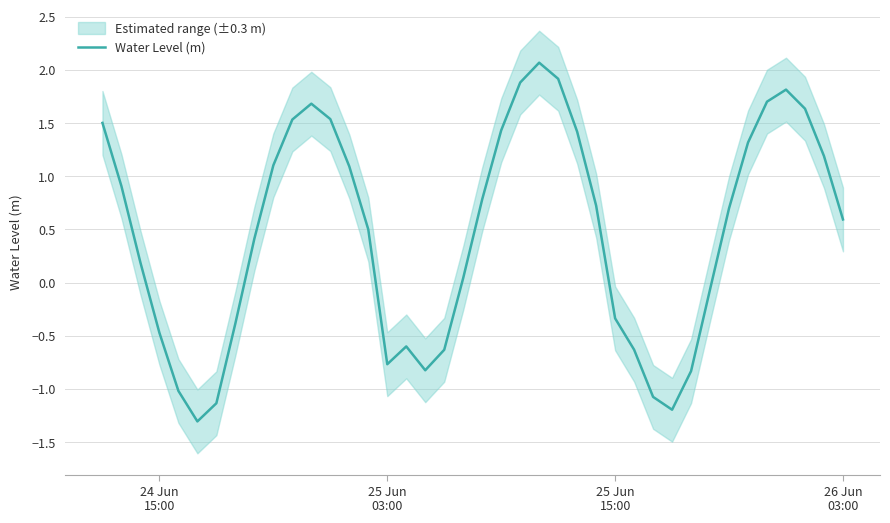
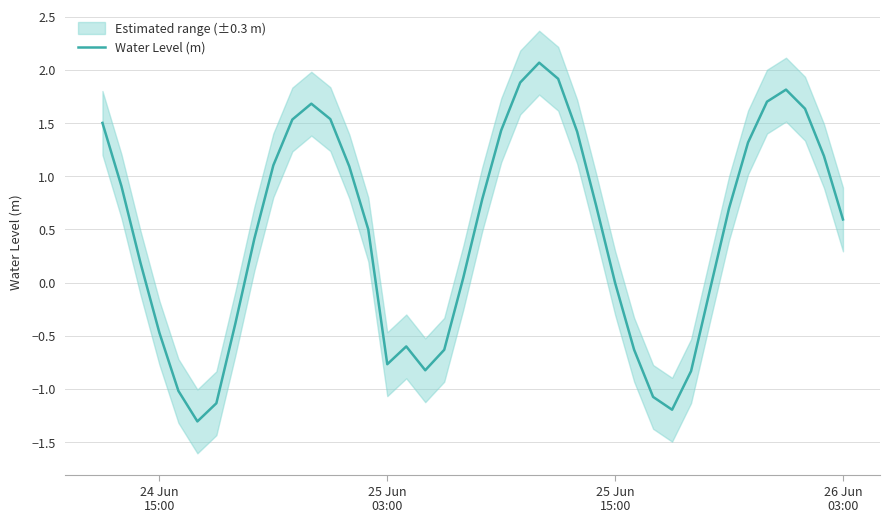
Water Level (m), 25 Jun 15:00: -0.34 -> 0.00
